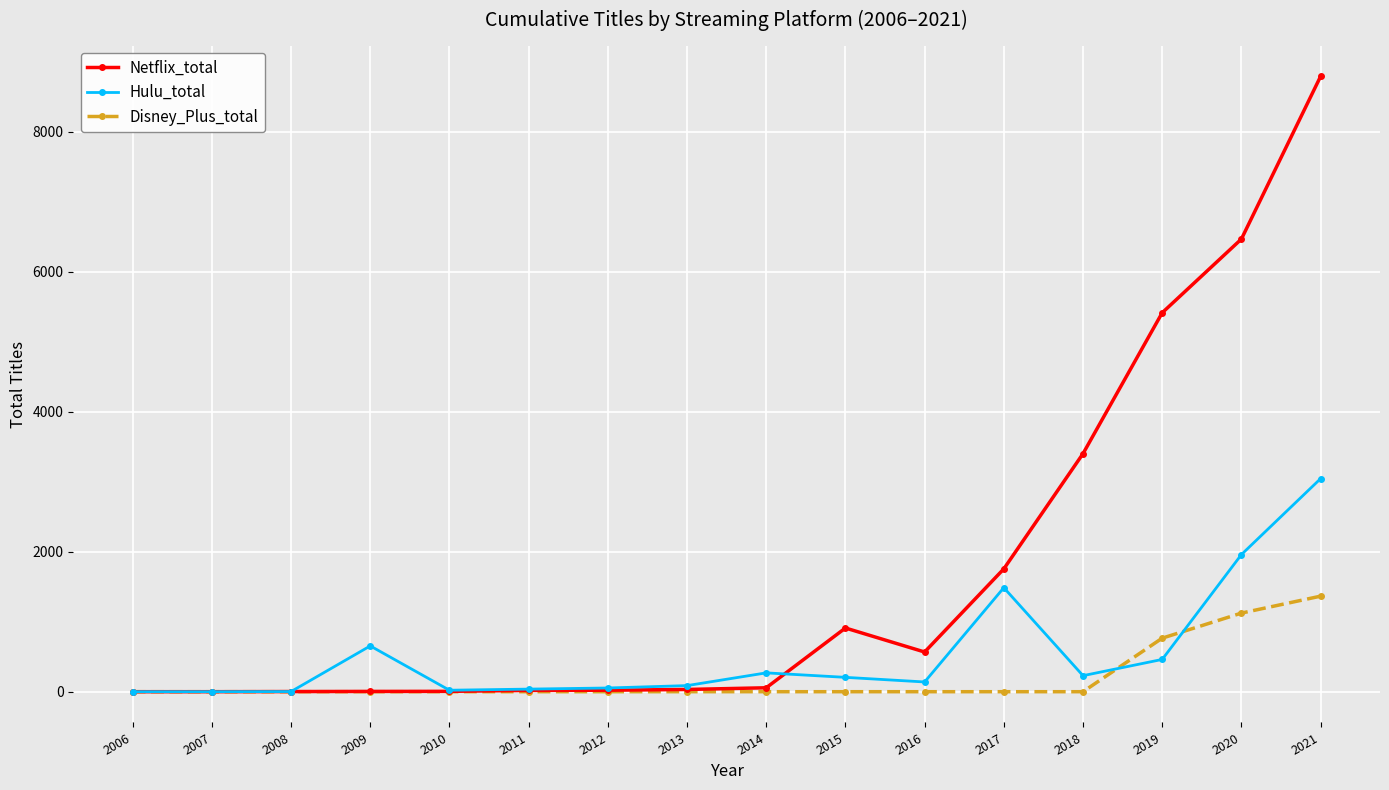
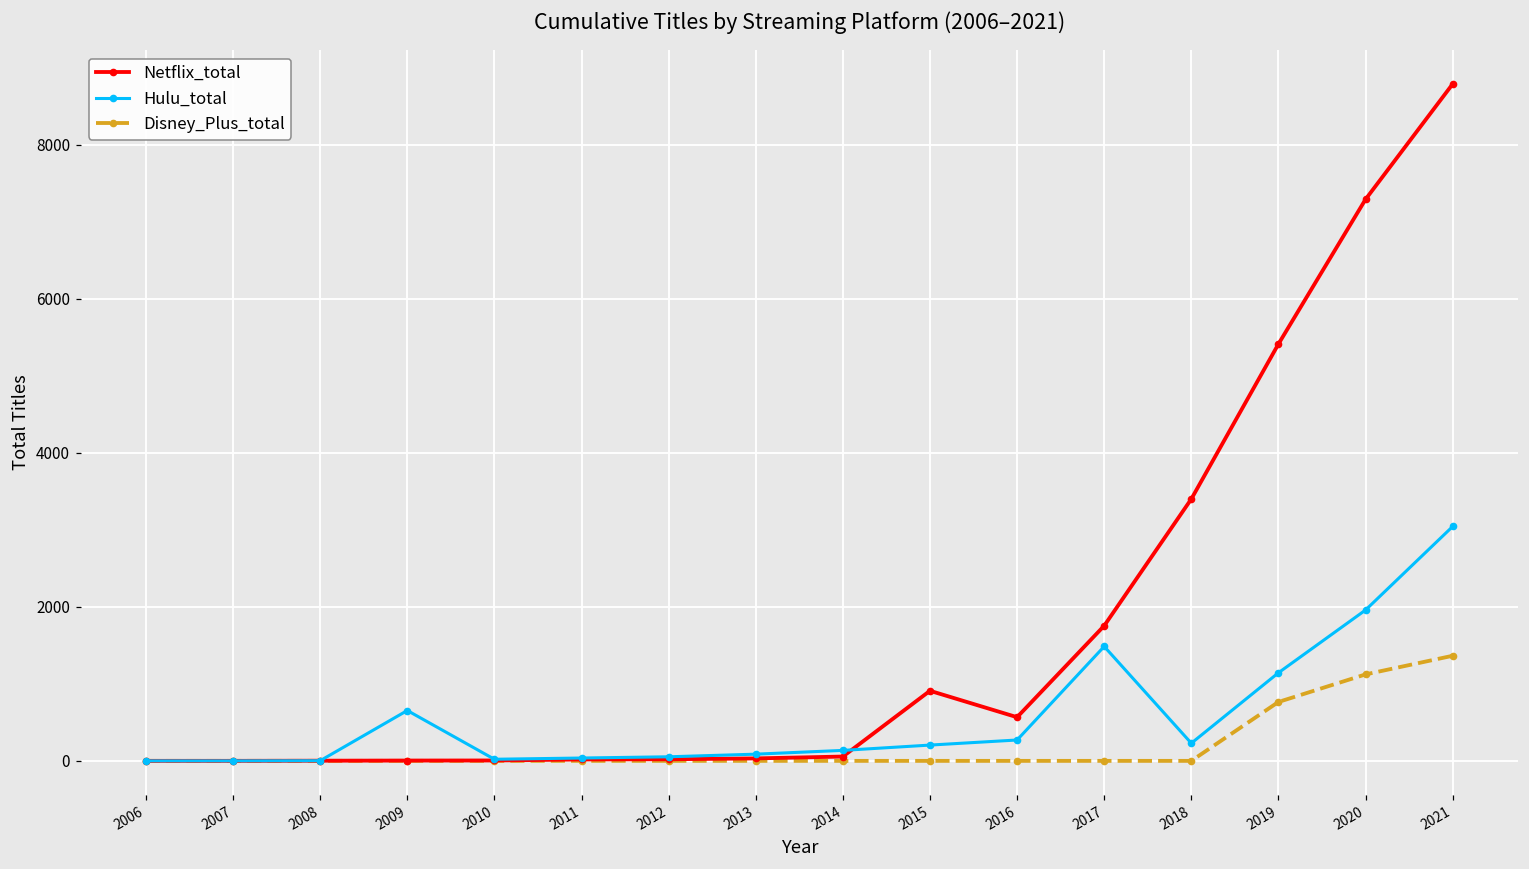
Hulu_total, 2014: 300 -> 100
Hulu_total, 2016: 100 -> 300
Hulu_total, 2019: 500 -> 1100
Netflix_total, 2020: 6500 -> 7300
